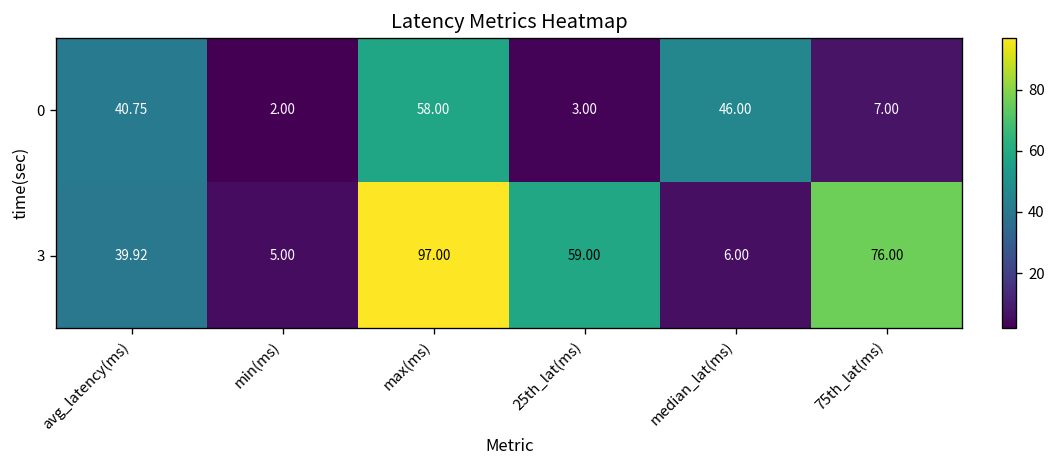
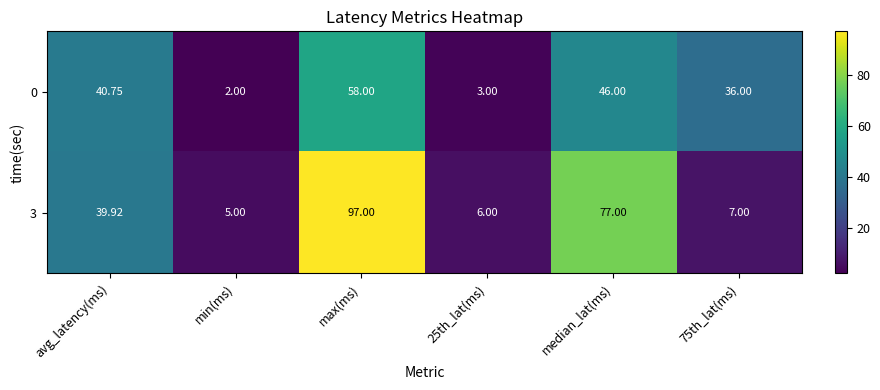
0, 75th_lat(ms): 7.00 -> 36.00
3, 25th_lat(ms): 59.00 -> 6.00
3, median_lat(ms): 6.00 -> 77.00
3, 75th_lat(ms): 76.00 -> 7.00
